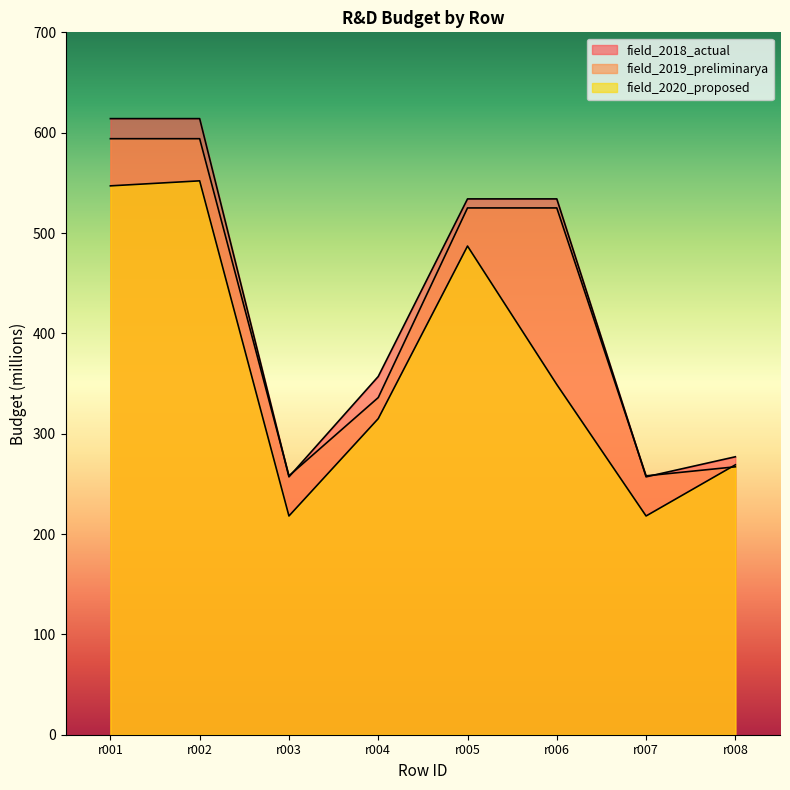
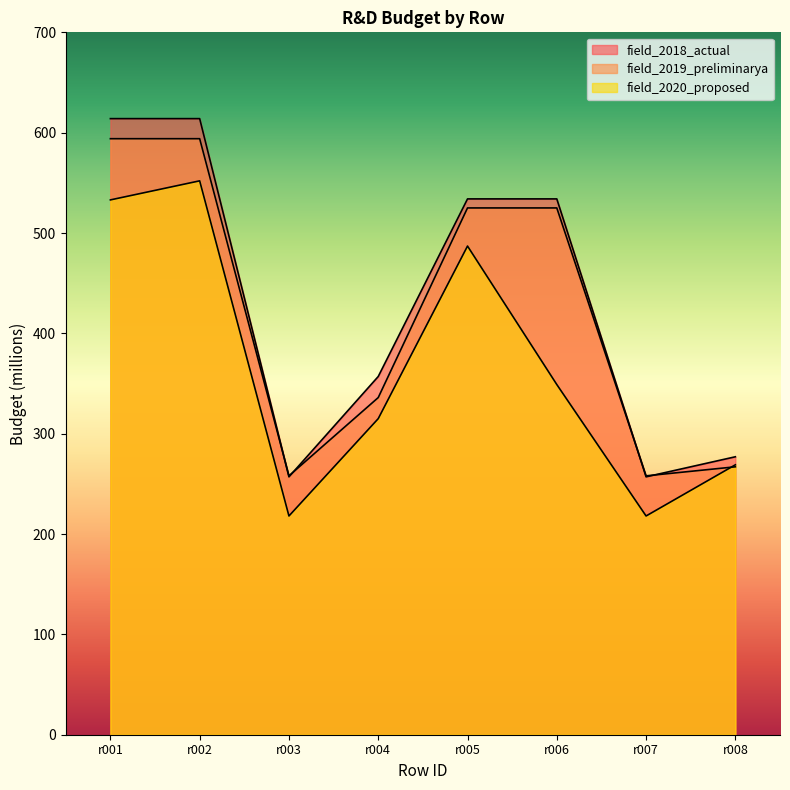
field_2020_proposed, r001: 547 -> 533
